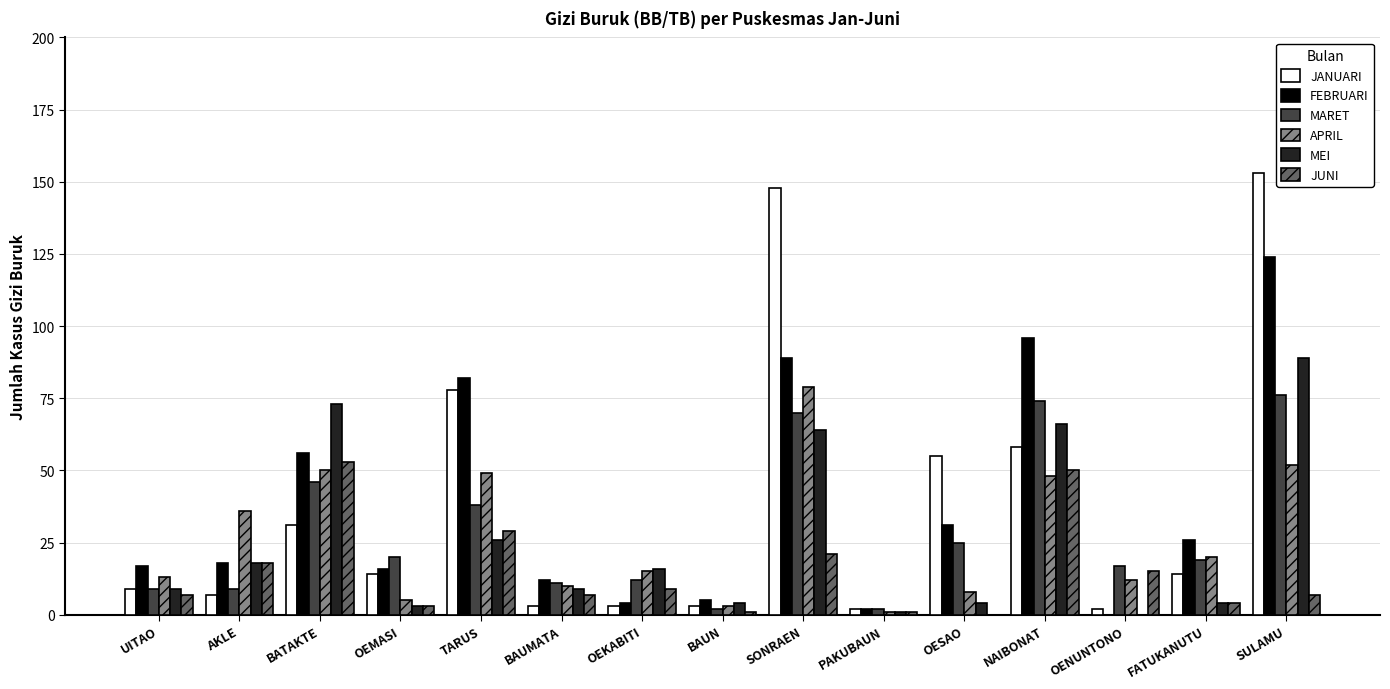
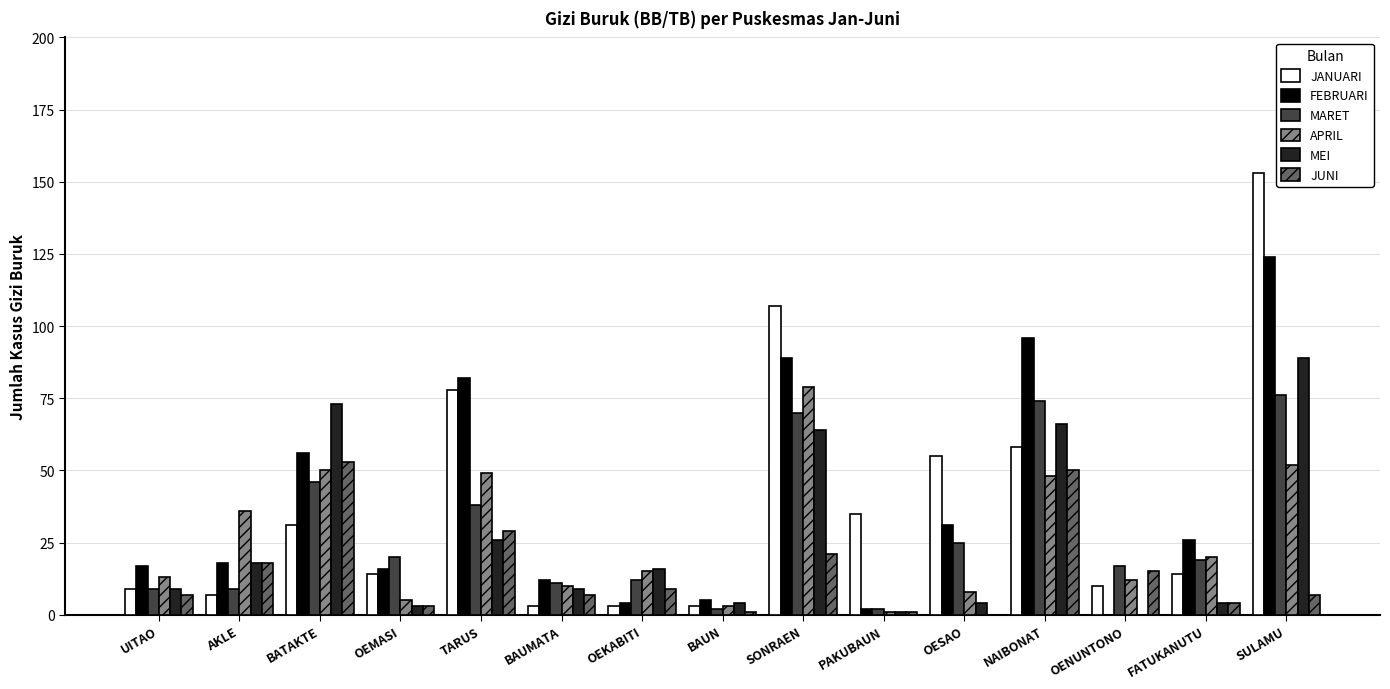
JANUARI, SONRAEN: 148 -> 107
JANUARI, PAKUBAUN: 2 -> 35
JANUARI, OENUNTONO: 2 -> 10
